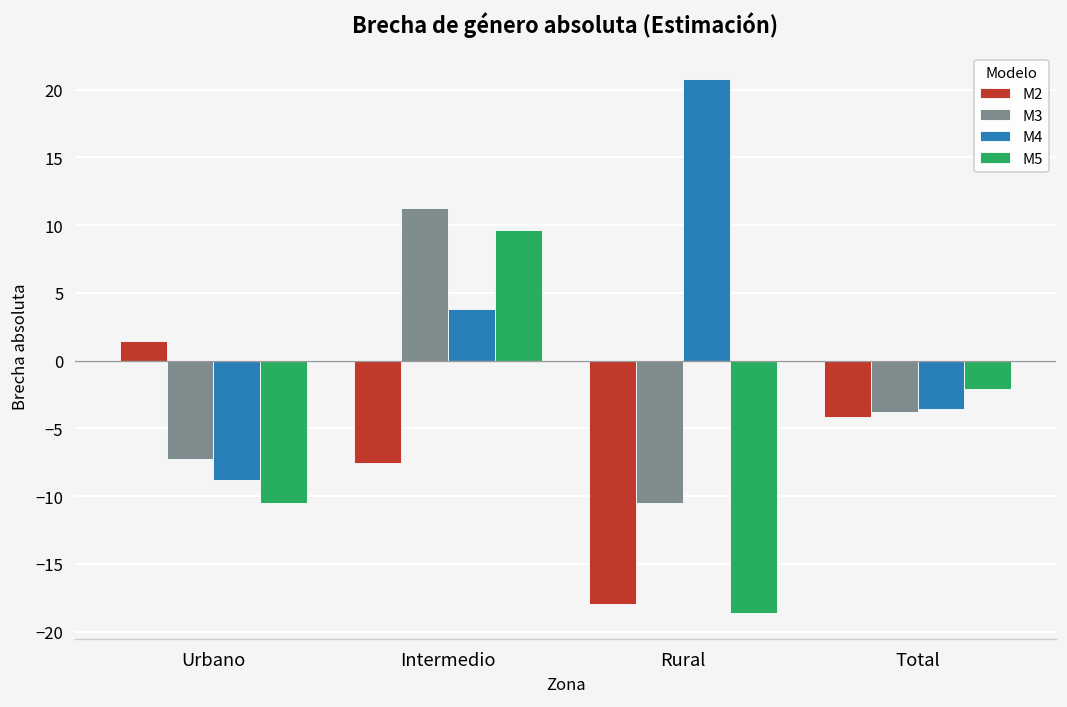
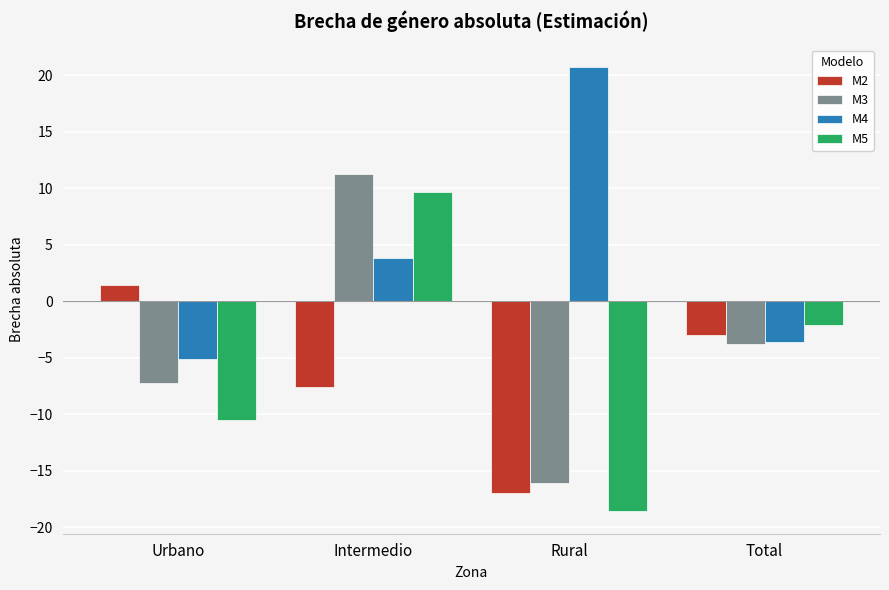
M4, Urbano: -8.8 -> -5.1
M2, Rural: -17.9 -> -16.9
M3, Rural: -10.5 -> -16.1
M2, Total: -4.1 -> -3.0
